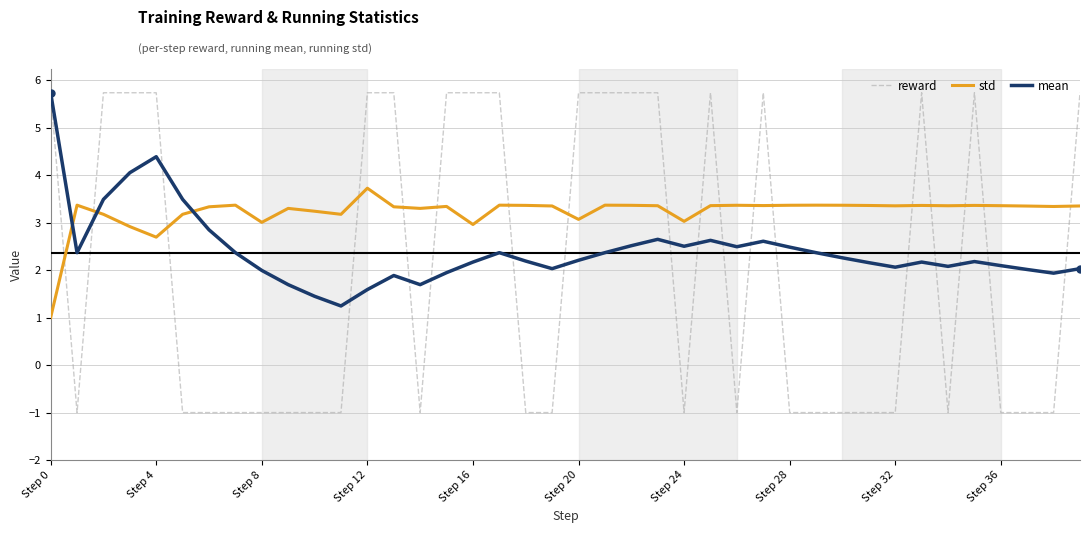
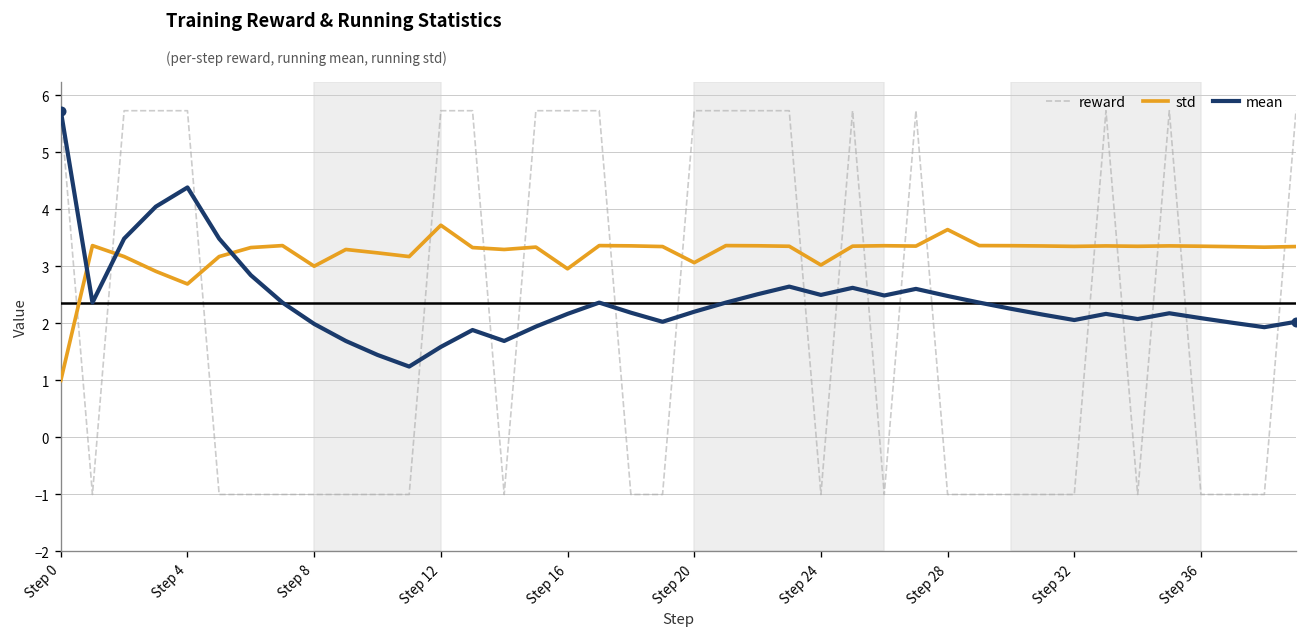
std, Step 28: 3.4 -> 3.6
